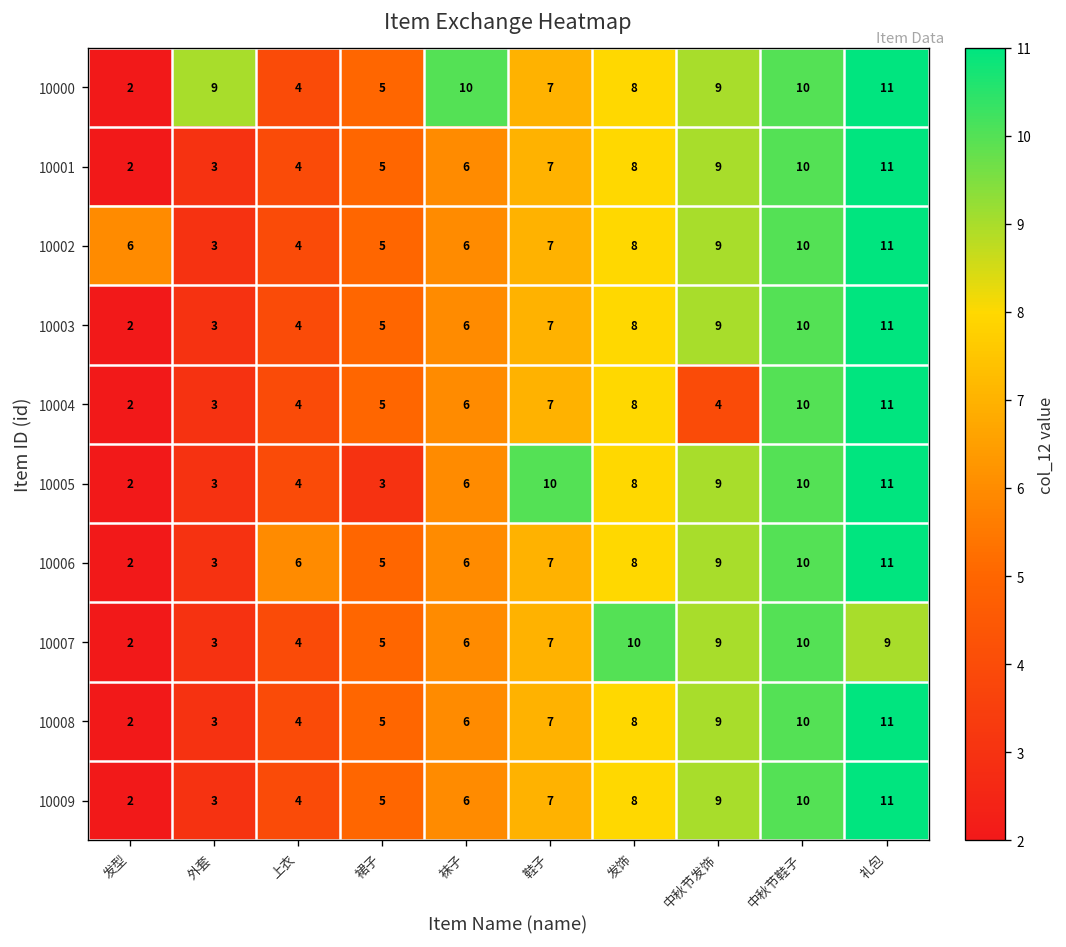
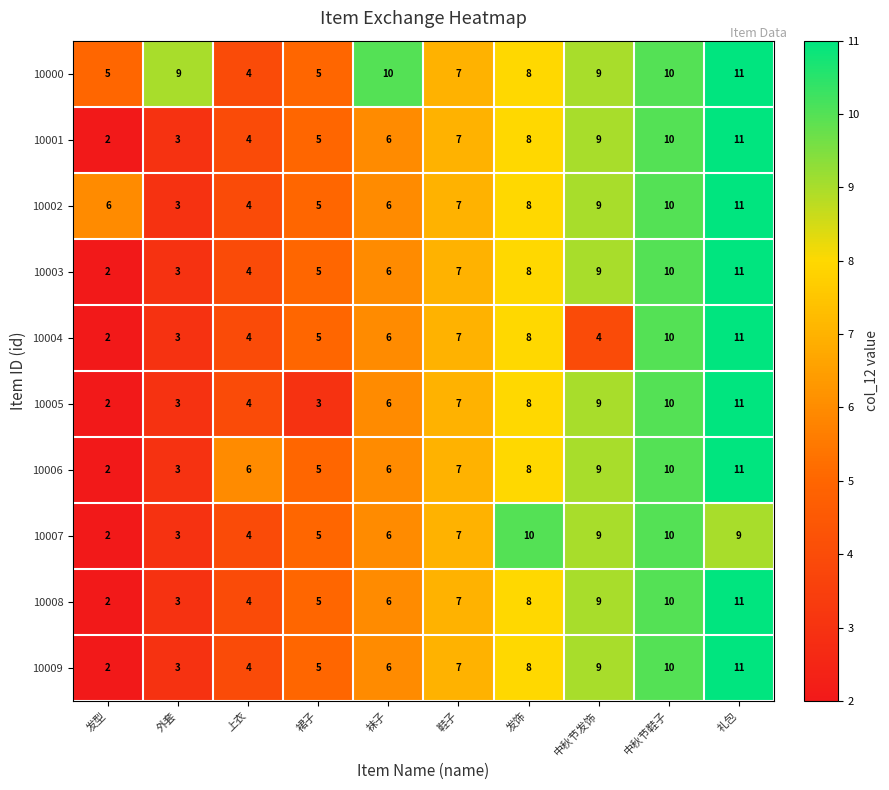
10000, 发型: 2 -> 5
10005, 鞋子: 10 -> 7
